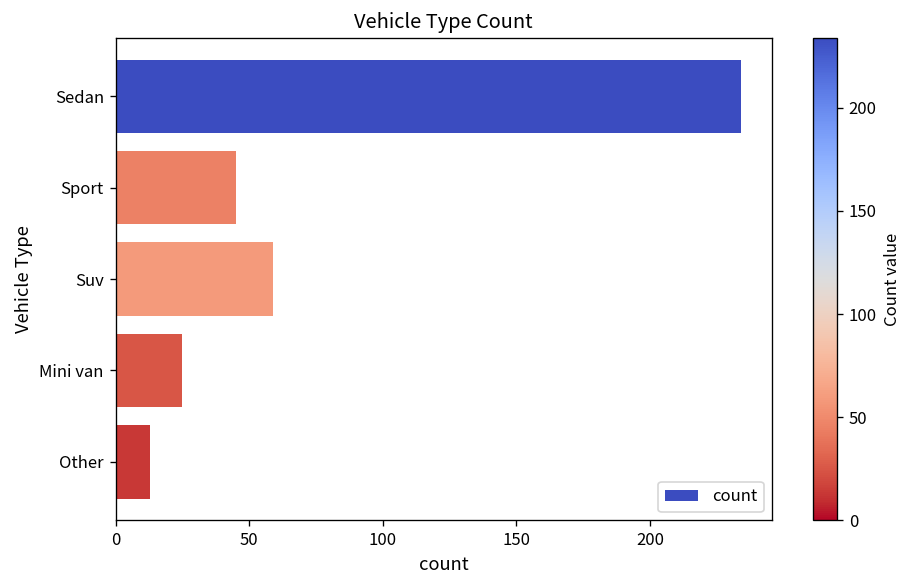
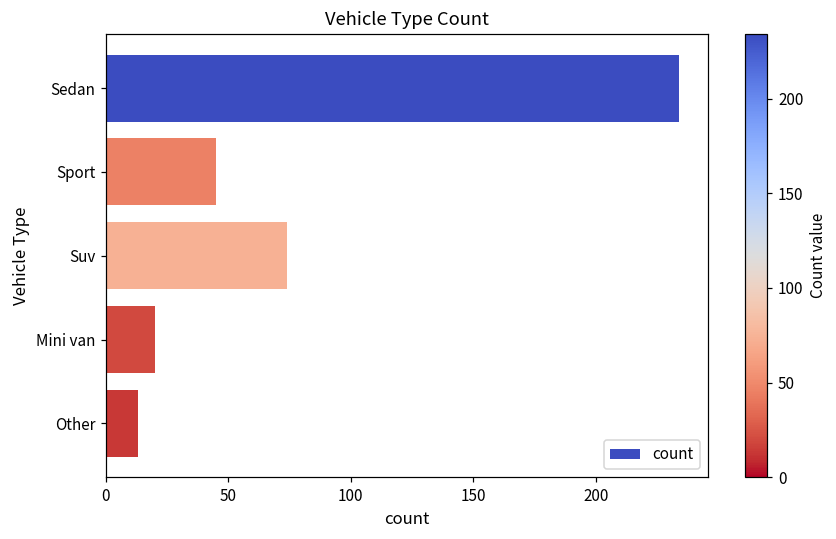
Suv: 59 -> 74
Mini van: 25 -> 20
